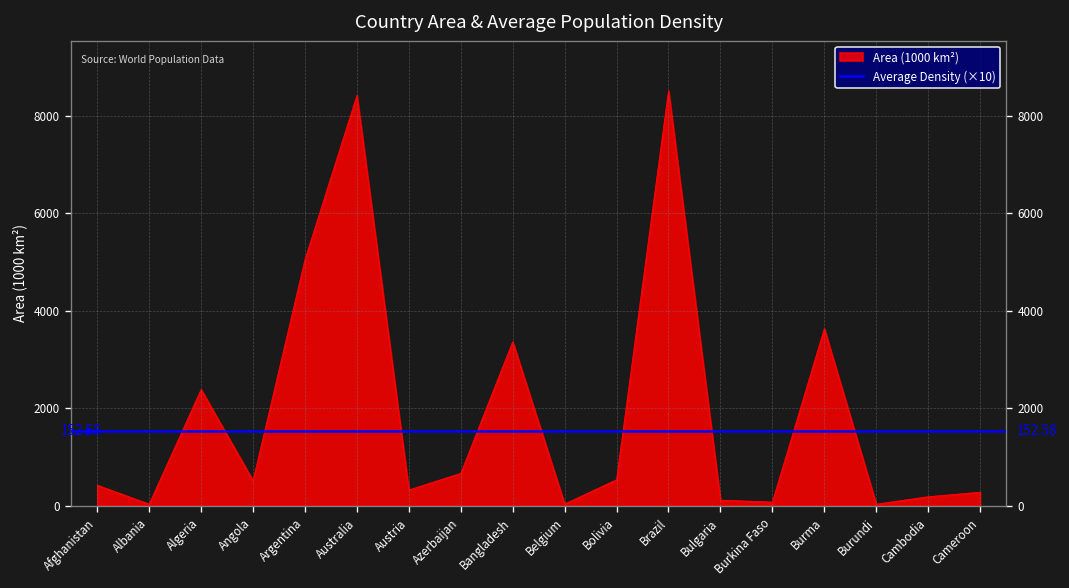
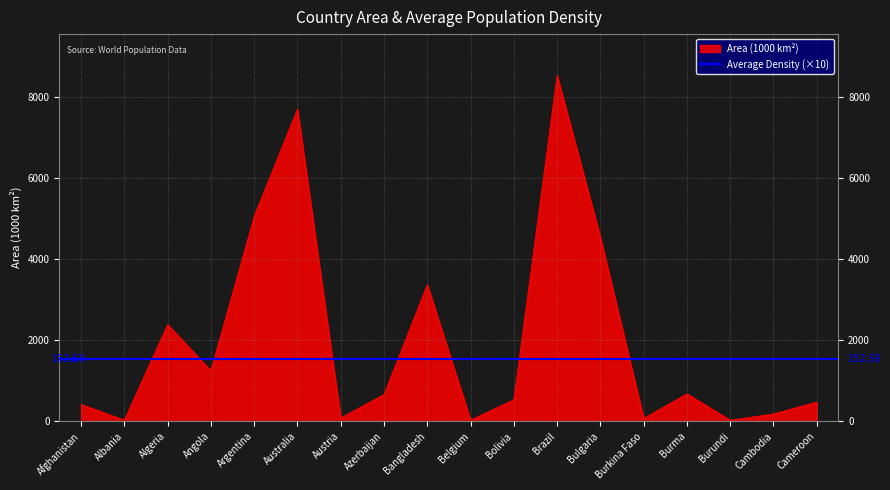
Angola: 500 -> 1200
Australia: 8400 -> 7700
Austria: 300 -> 100
Bulgaria: 100 -> 4500
Burma: 3600 -> 700
Cameroon: 300 -> 500
